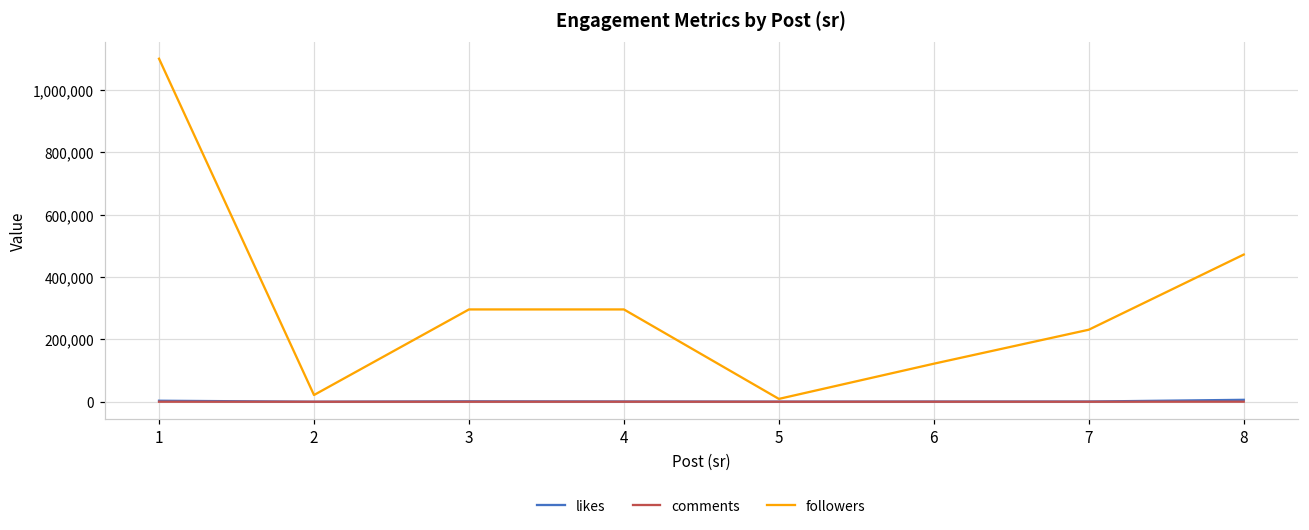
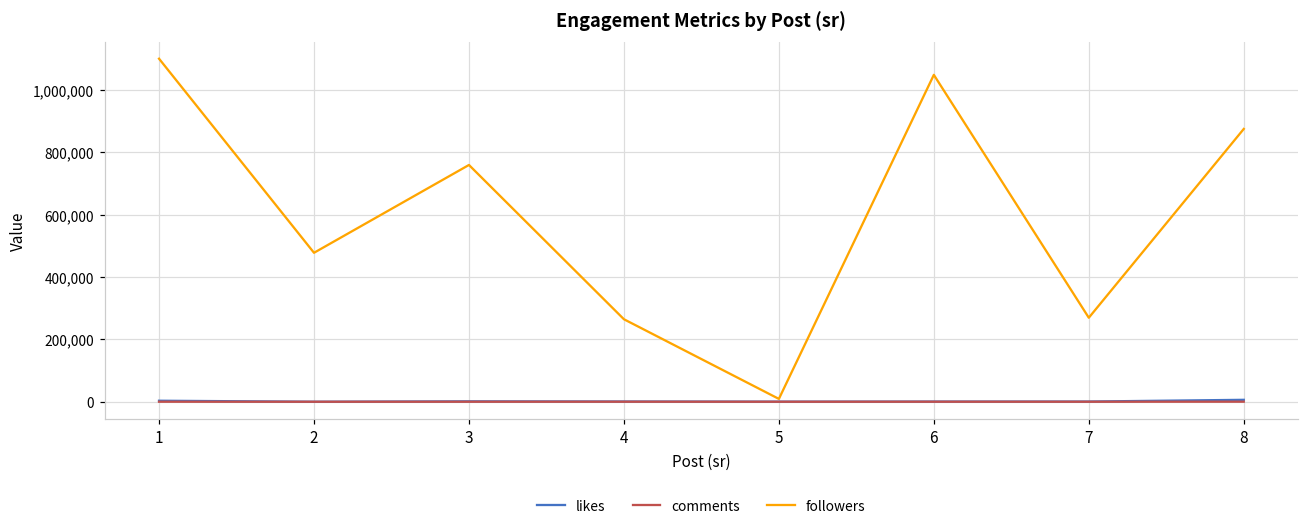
followers, 2: 20,000 -> 480,000
followers, 3: 300,000 -> 760,000
followers, 4: 300,000 -> 260,000
followers, 6: 120,000 -> 1,050,000
followers, 7: 230,000 -> 270,000
followers, 8: 470,000 -> 870,000
